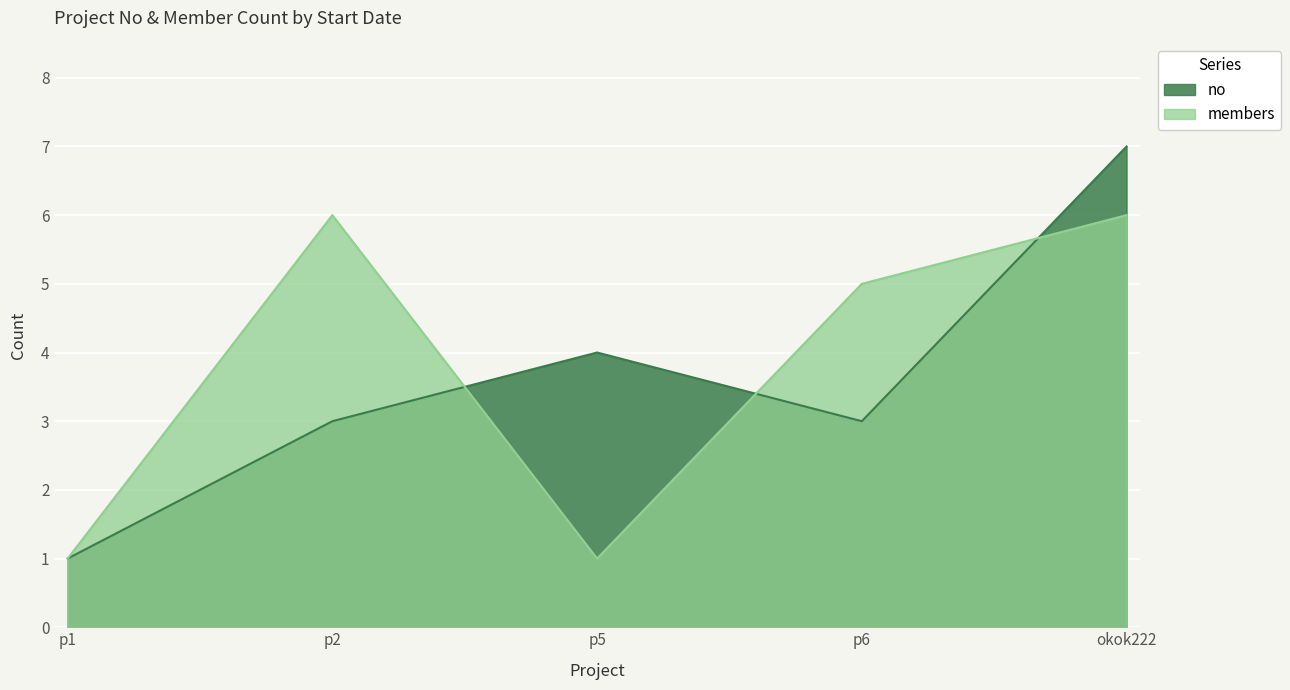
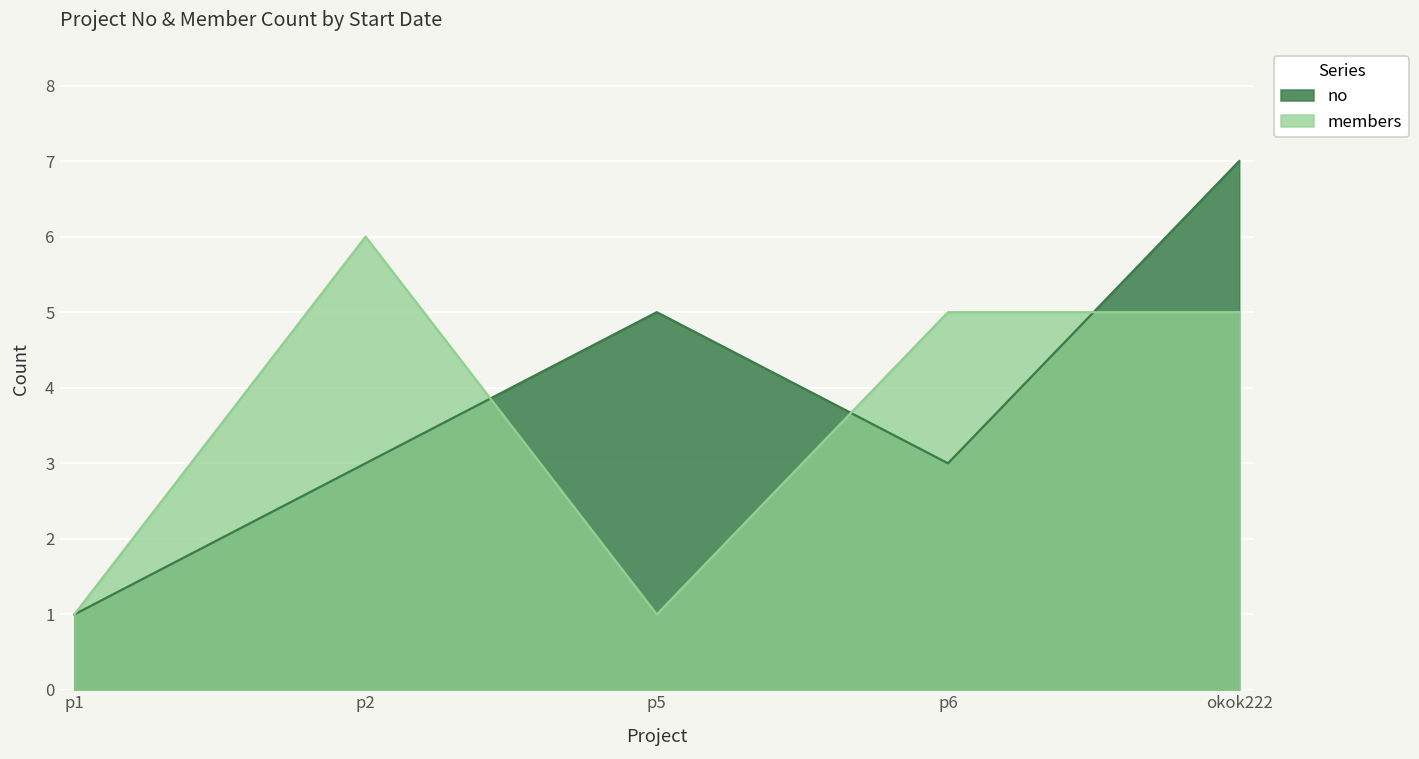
no, p5: 4 -> 5
members, okok222: 6 -> 5
